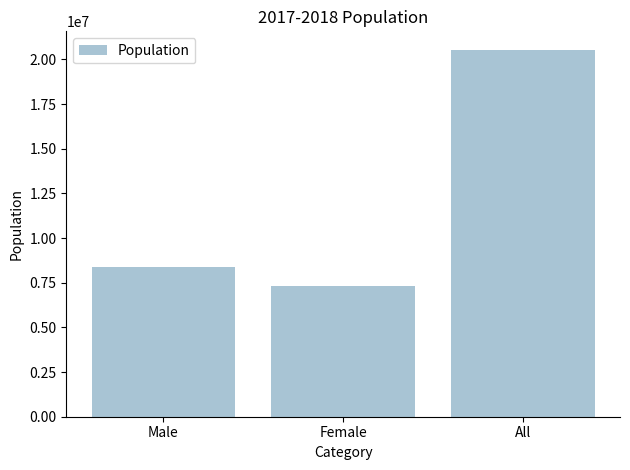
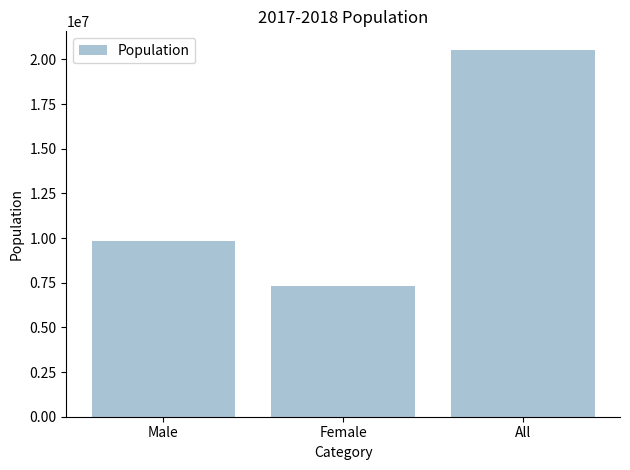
Male: 8400000 -> 9800000
